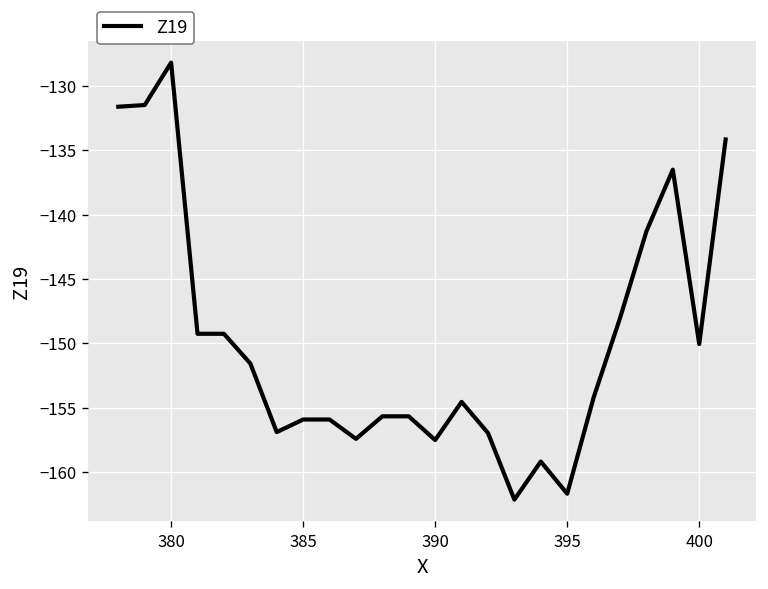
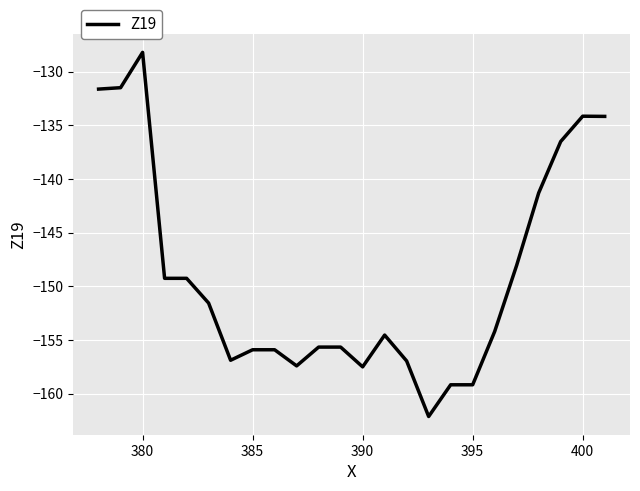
395: -161.7 -> -159.2
400: -150.0 -> -134.1
